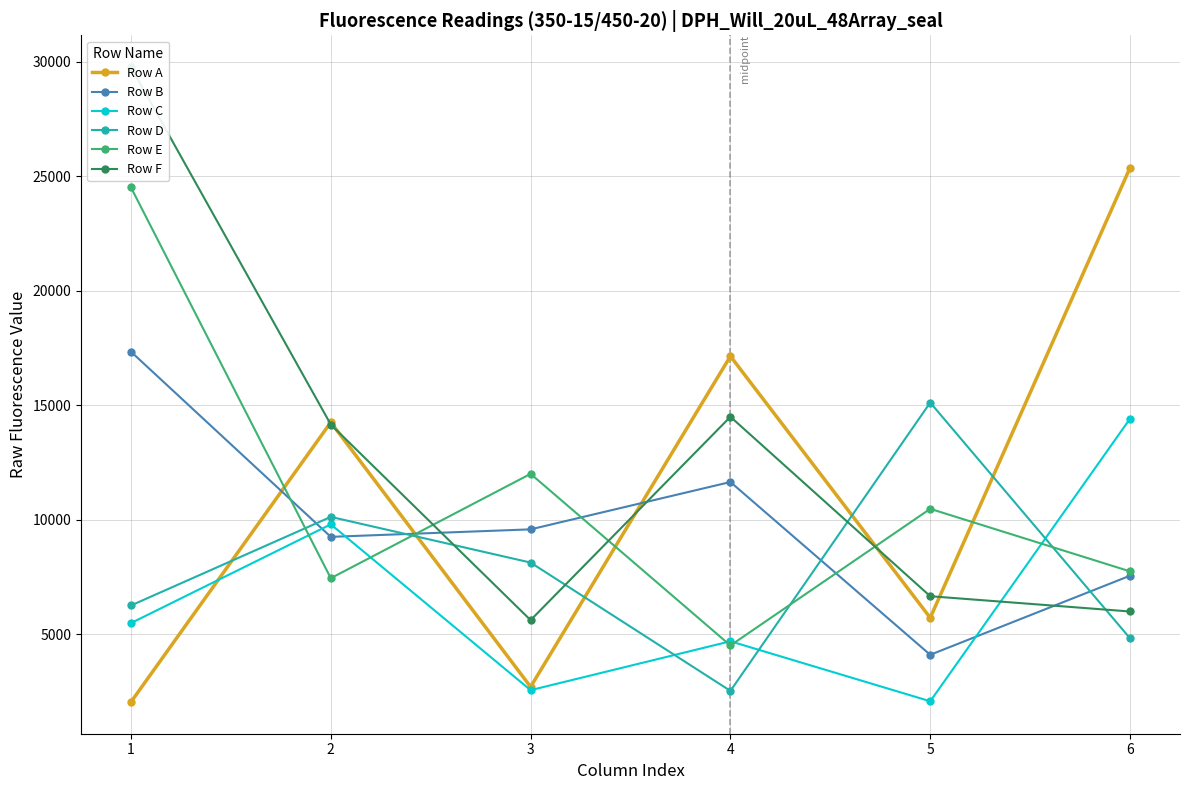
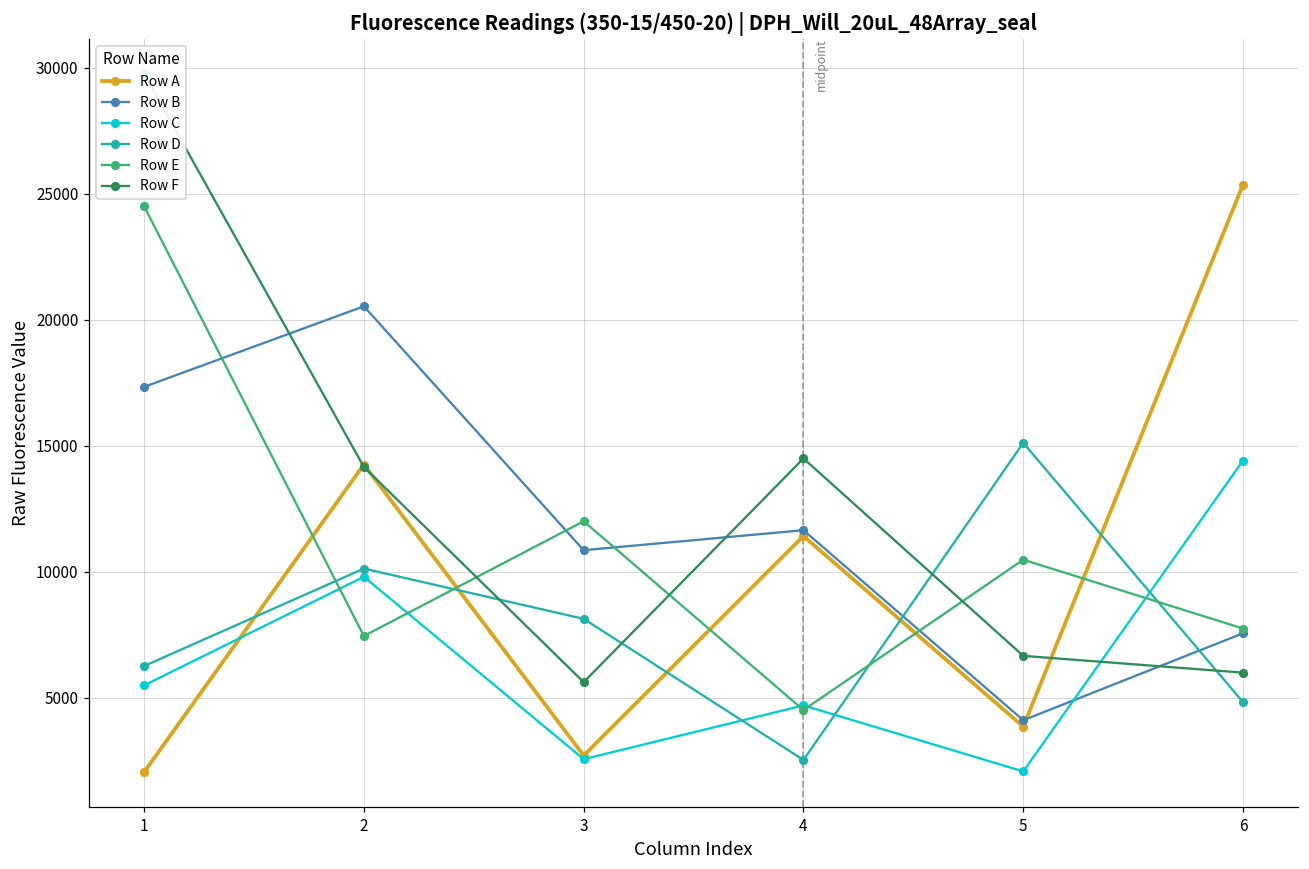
Row B, 2: 9300 -> 20500
Row B, 3: 9600 -> 10900
Row A, 4: 17100 -> 11400
Row A, 5: 5700 -> 3800
